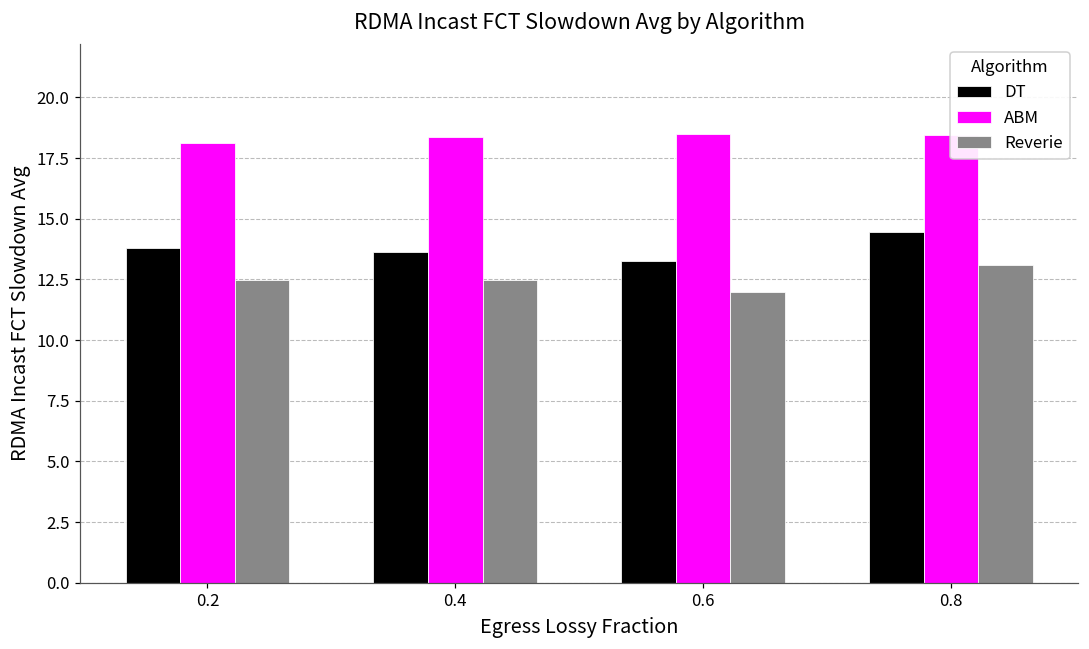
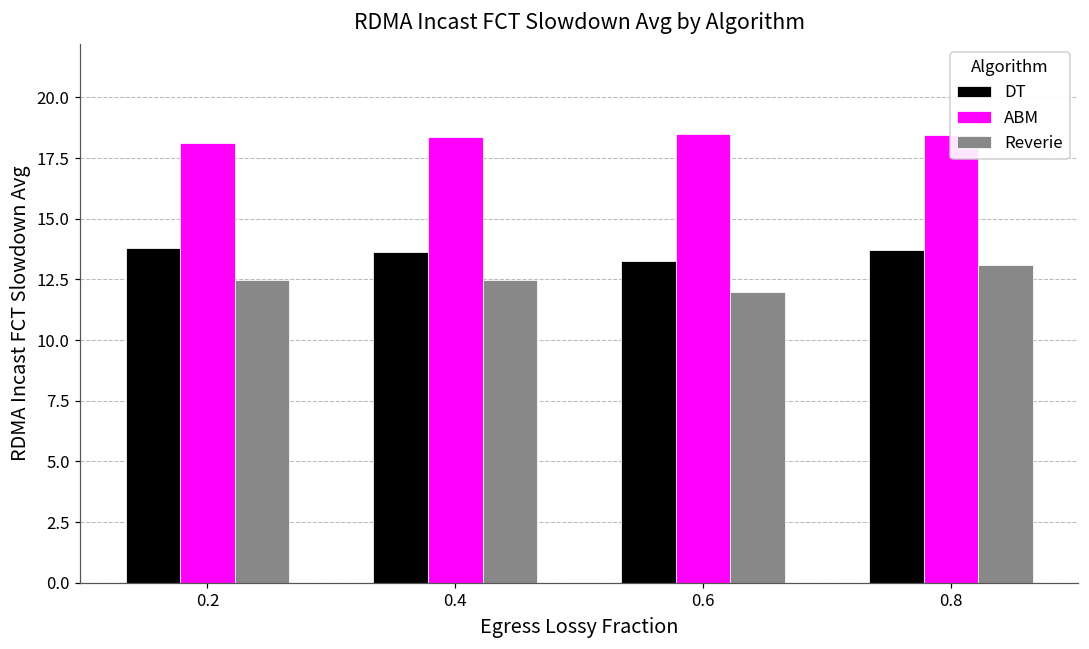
DT, 0.8: 14.4 -> 13.7
